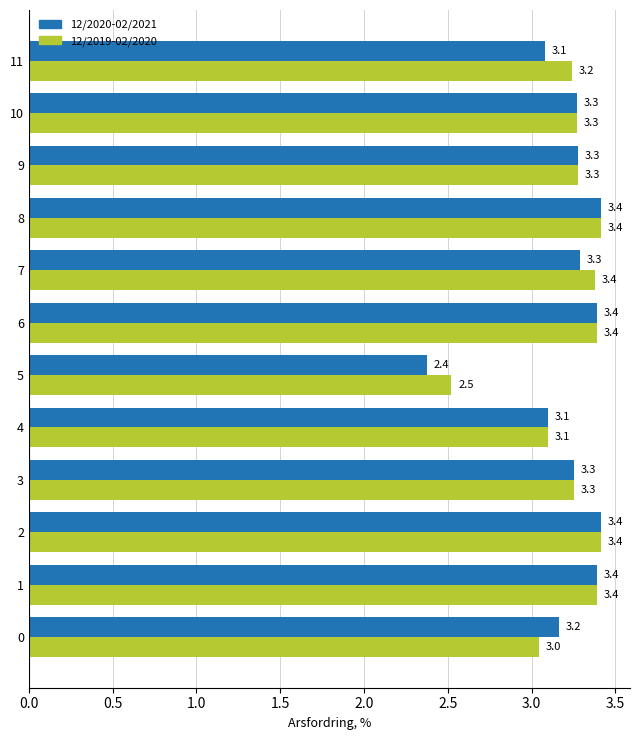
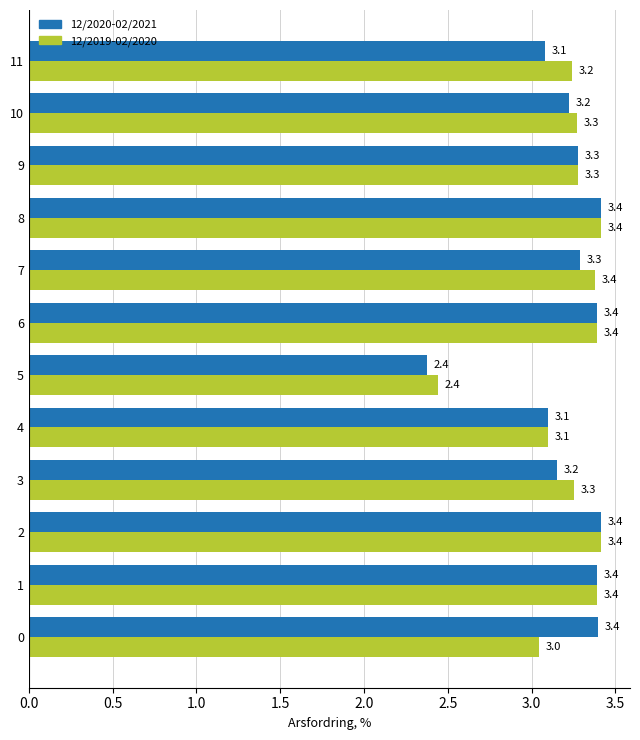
12/2020-02/2021, 10: 3.3 -> 3.2
12/2019-02/2020, 5: 2.5 -> 2.4
12/2020-02/2021, 3: 3.3 -> 3.2
12/2020-02/2021, 0: 3.2 -> 3.4
